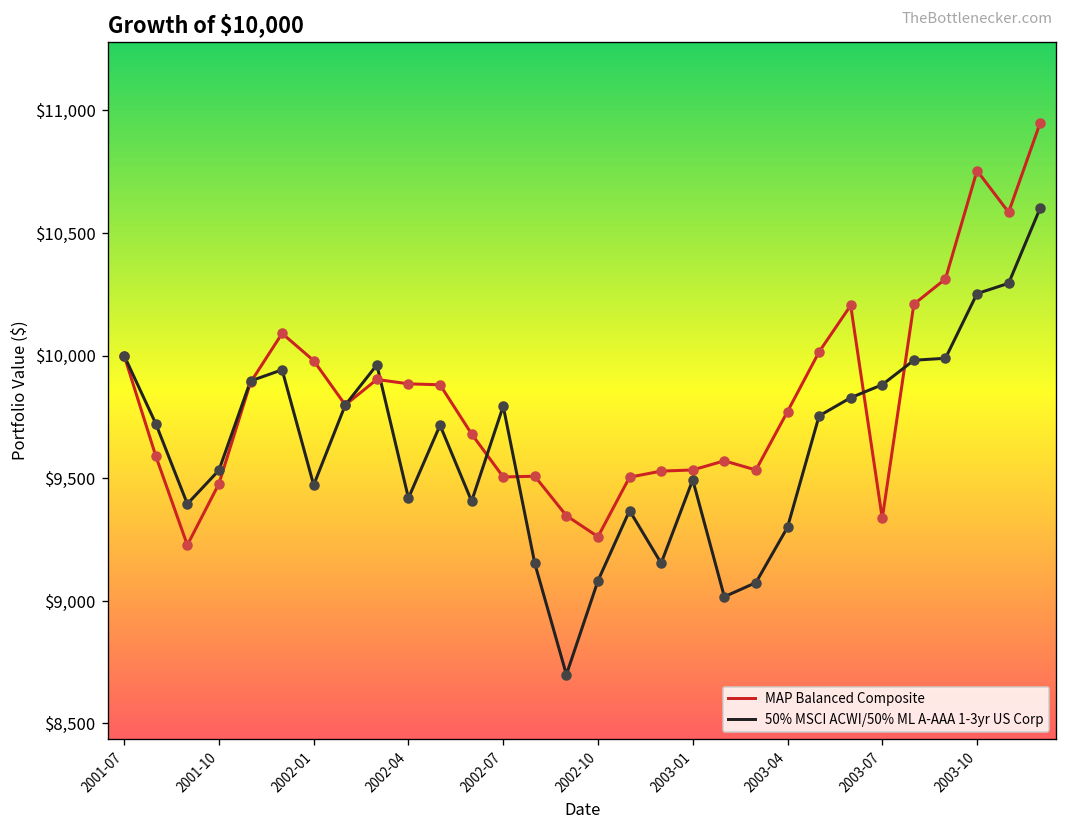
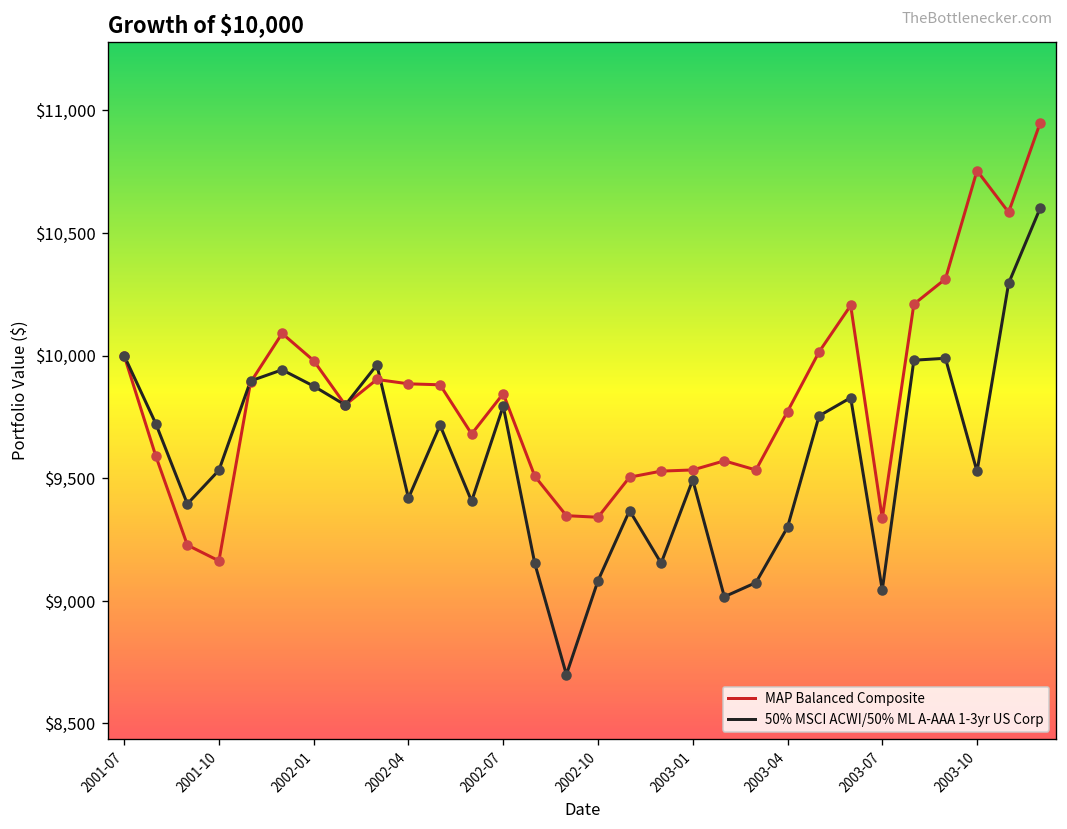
MAP Balanced Composite, 2001-10: $9,480 -> $9,160
50% MSCI ACWI/50% ML A-AAA 1-3yr US Corp, 2002-01: $9,470 -> $9,880
MAP Balanced Composite, 2002-07: $9,510 -> $9,850
MAP Balanced Composite, 2002-10: $9,260 -> $9,340
50% MSCI ACWI/50% ML A-AAA 1-3yr US Corp, 2003-07: $9,880 -> $9,040
50% MSCI ACWI/50% ML A-AAA 1-3yr US Corp, 2003-10: $10,250 -> $9,530
